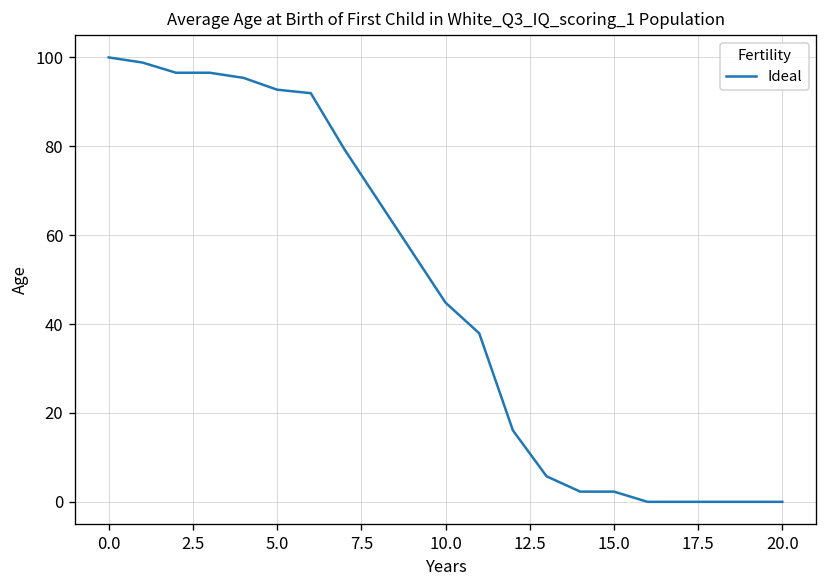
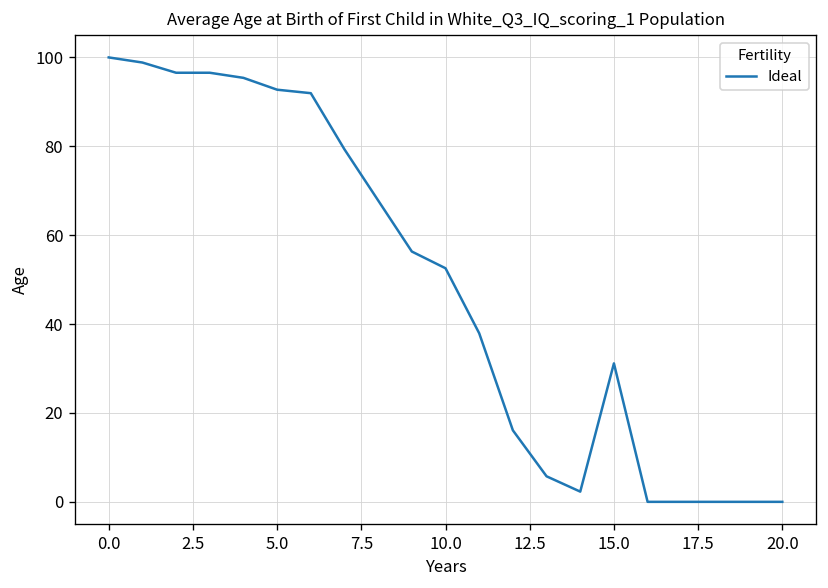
10.0: 45 -> 53
15.0: 2 -> 31
